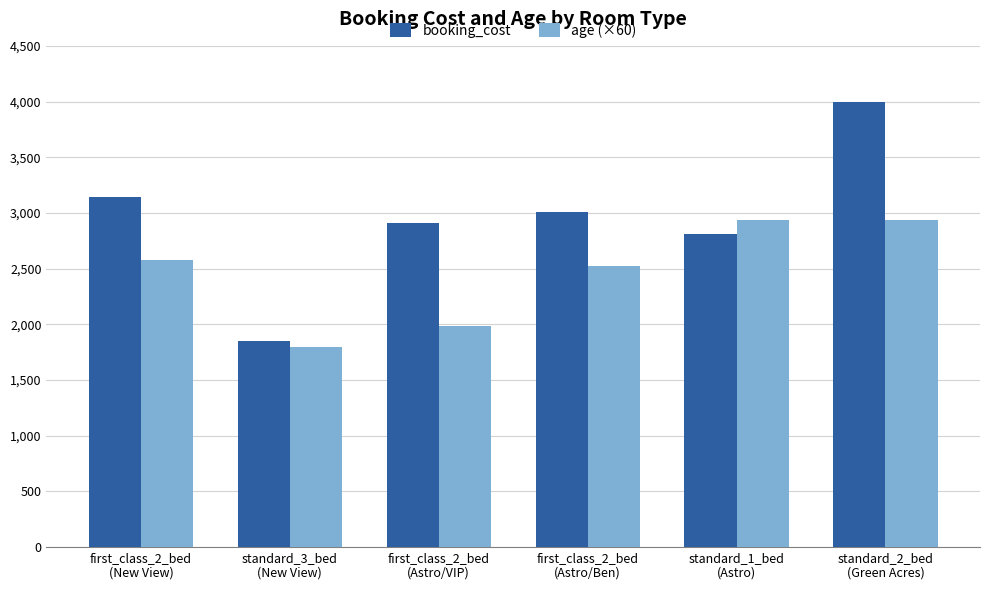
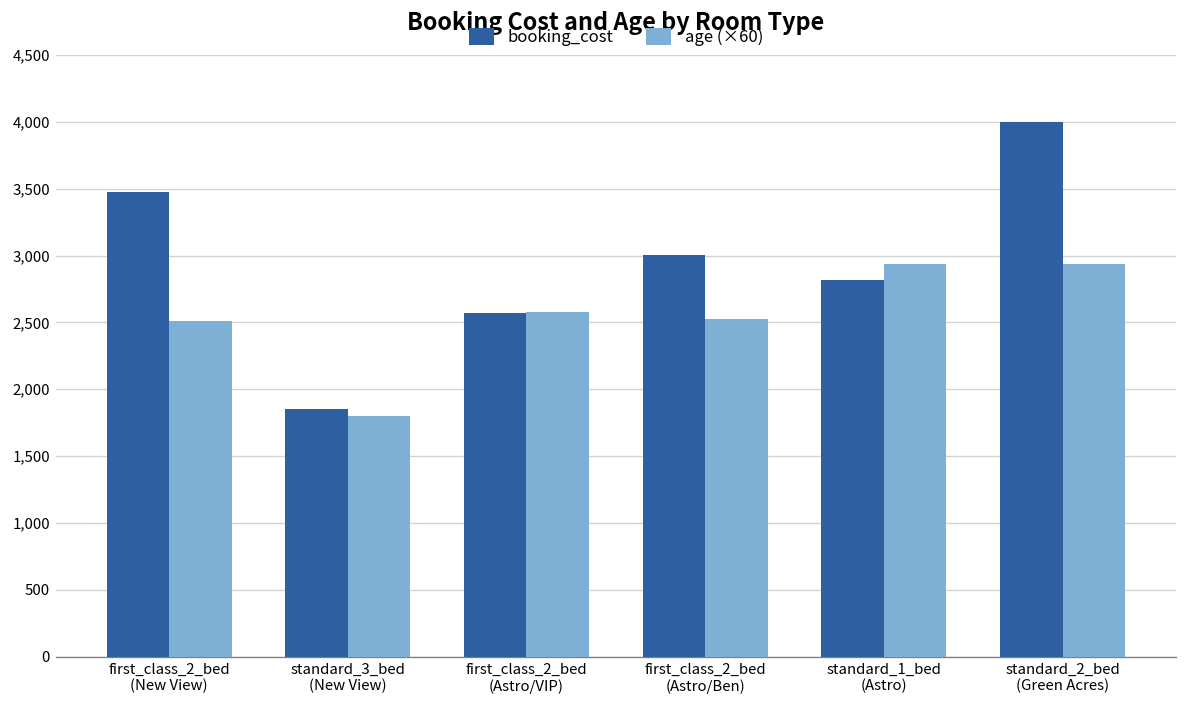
booking_cost, first_class_2_bed (New View): 3,140 -> 3,480
age (×60), first_class_2_bed (New View): 2,580 -> 2,510
booking_cost, first_class_2_bed (Astro/VIP): 2,910 -> 2,570
age (×60), first_class_2_bed (Astro/VIP): 1,990 -> 2,580
